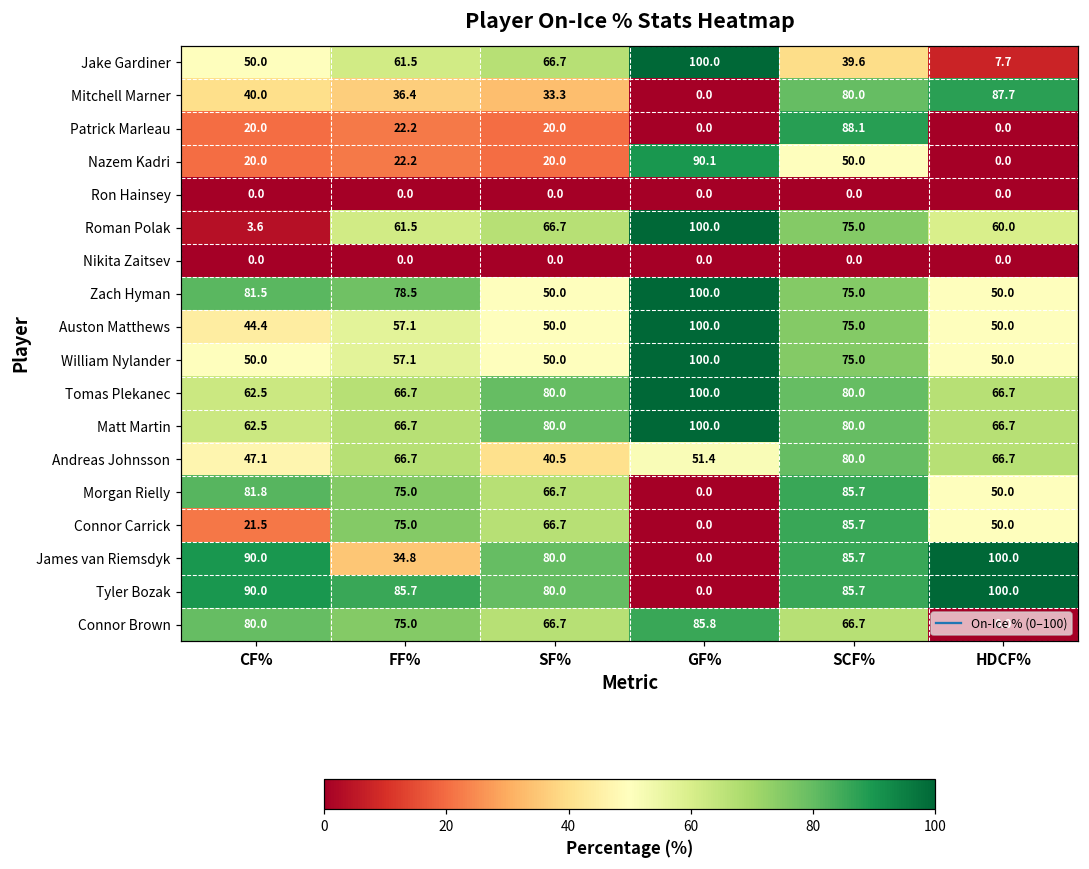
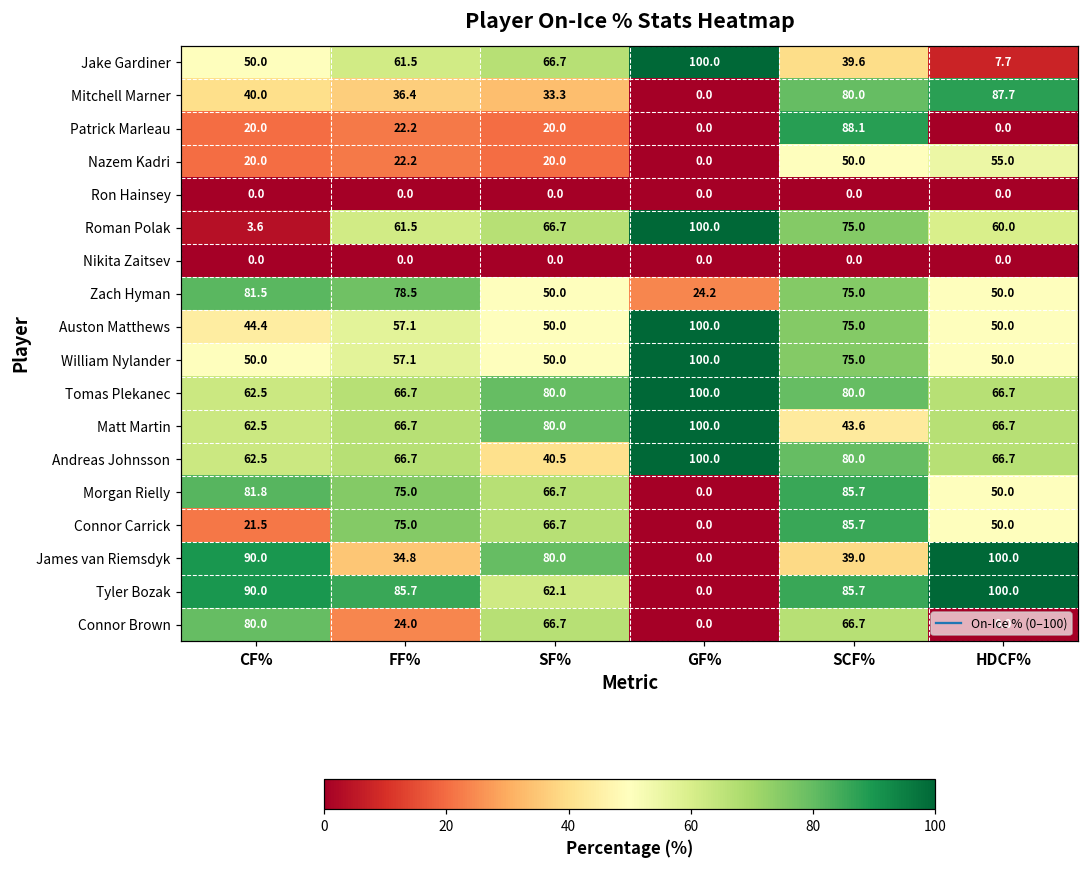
Nazem Kadri, GF%: 90.1 -> 0.0
Nazem Kadri, HDCF%: 0.0 -> 55.0
Zach Hyman, GF%: 100.0 -> 24.2
Matt Martin, SCF%: 80.0 -> 43.6
Andreas Johnsson, CF%: 47.1 -> 62.5
Andreas Johnsson, GF%: 51.4 -> 100.0
James van Riemsdyk, SCF%: 85.7 -> 39.0
Tyler Bozak, SF%: 80.0 -> 62.1
Connor Brown, FF%: 75.0 -> 24.0
Connor Brown, GF%: 85.8 -> 0.0
